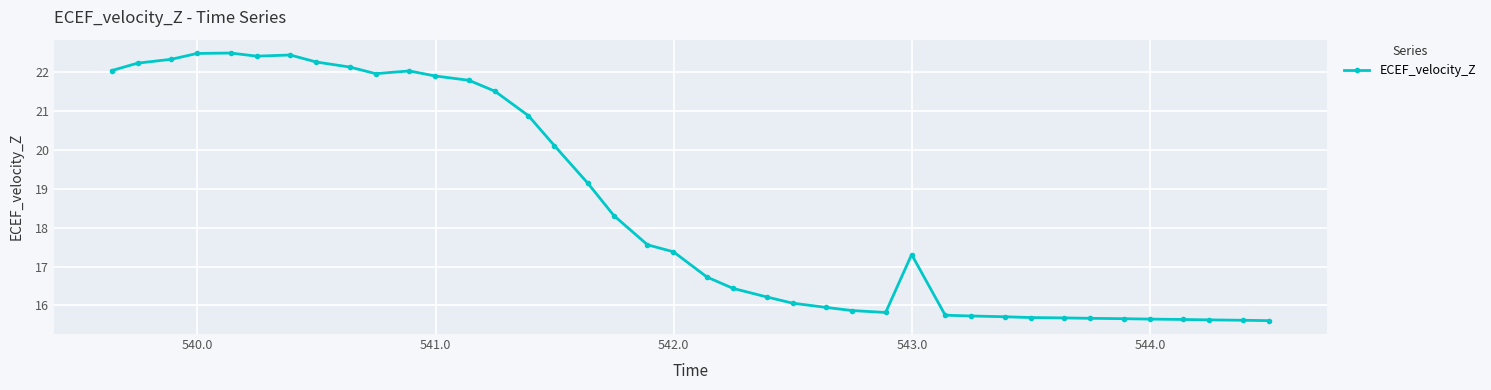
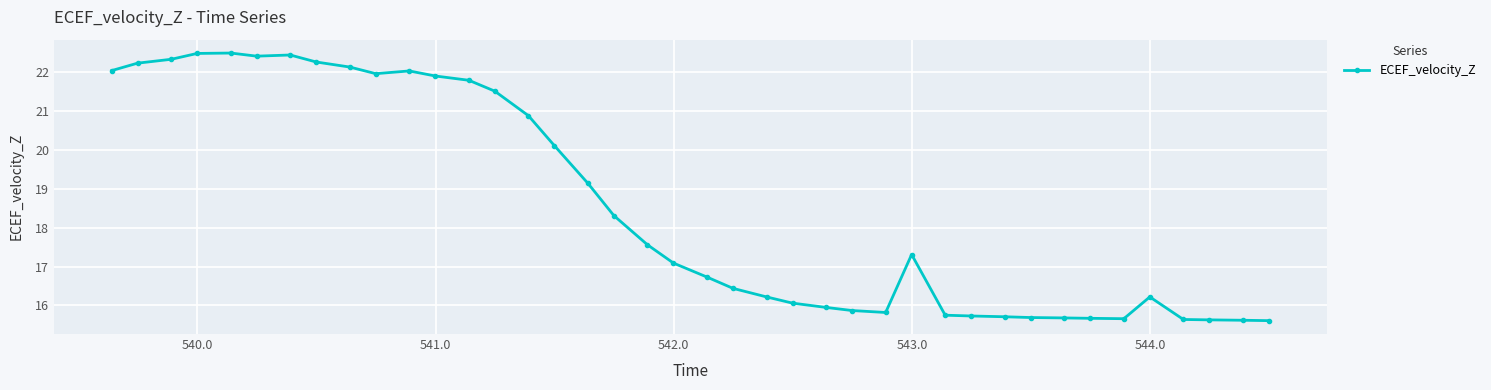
542.0: 17.4 -> 17.1
544.0: 15.7 -> 16.2
